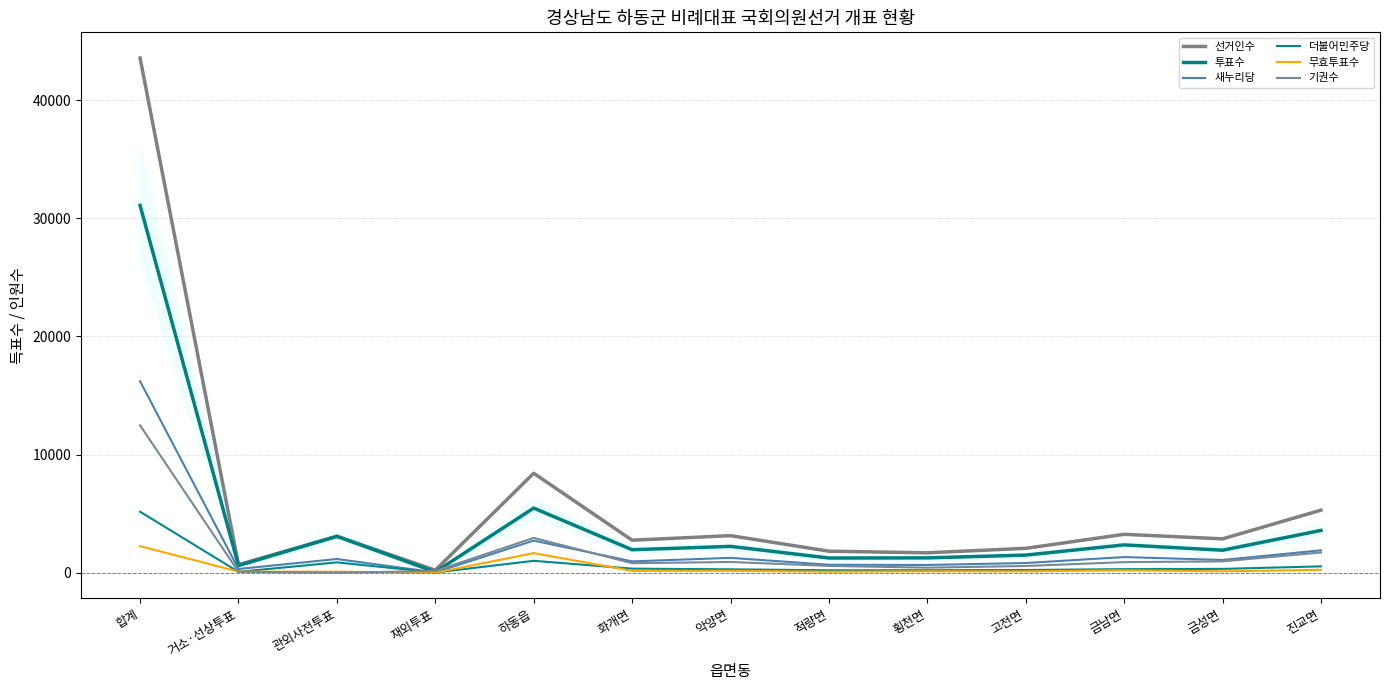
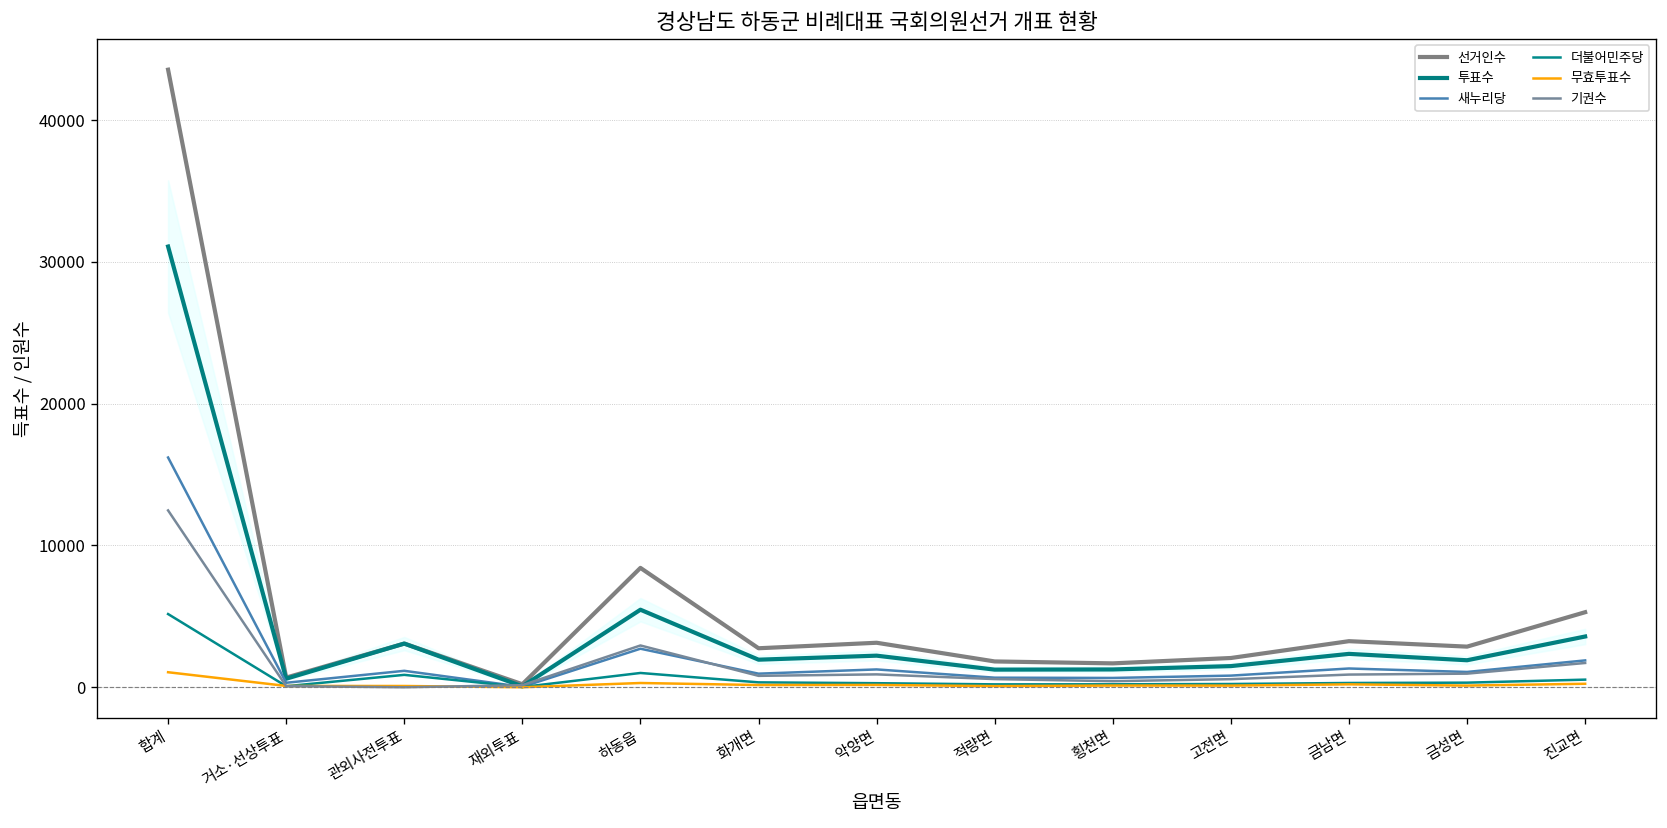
무효투표수, 합계: 2300 -> 1100
무효투표수, 하동읍: 1700 -> 300
